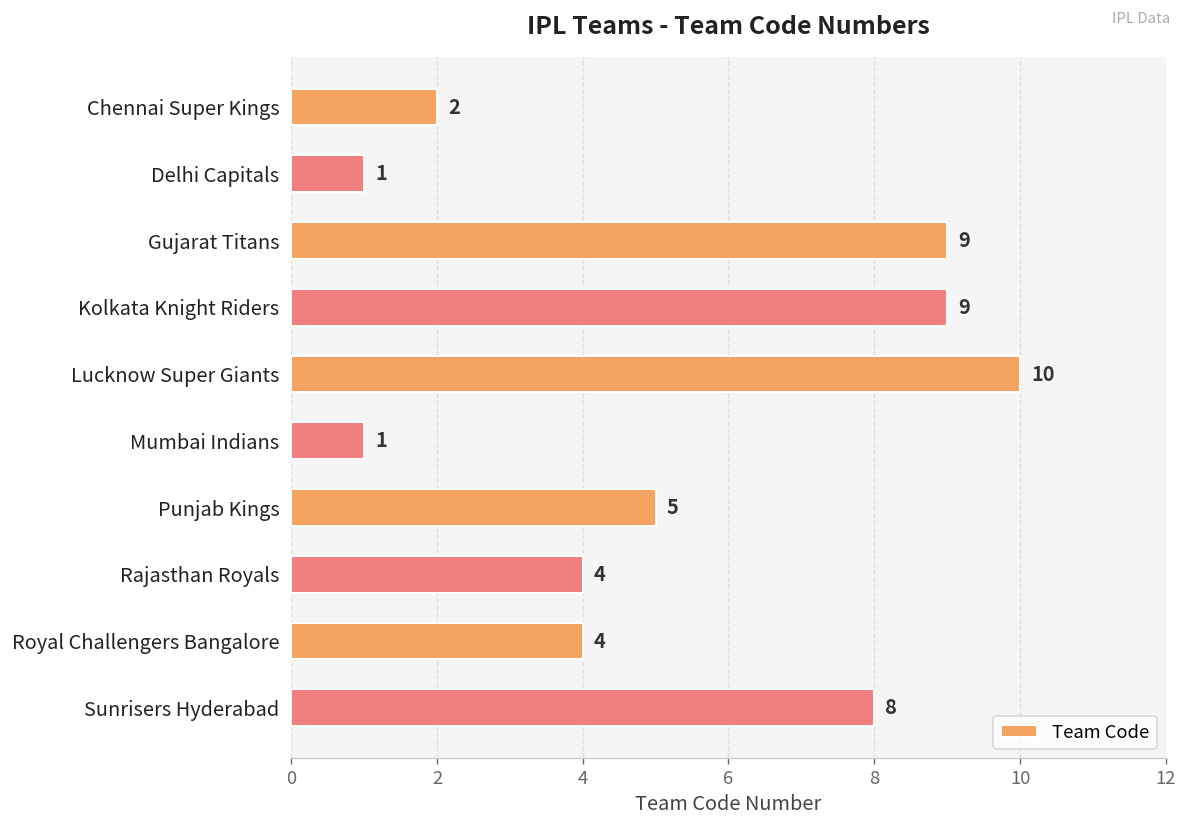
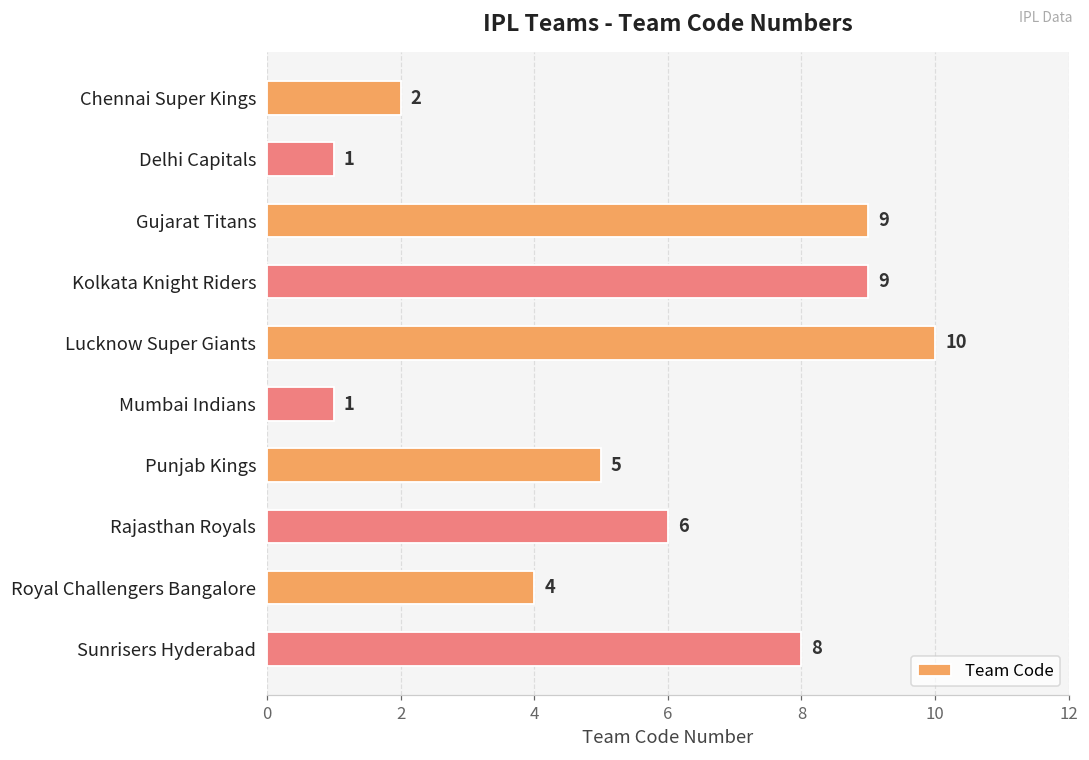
Rajasthan Royals: 4 -> 6
